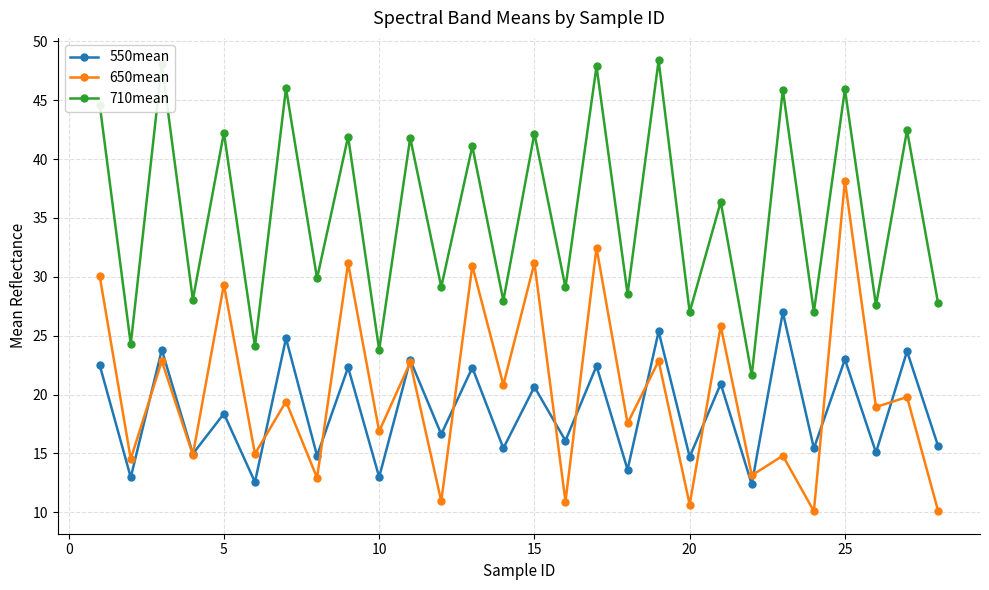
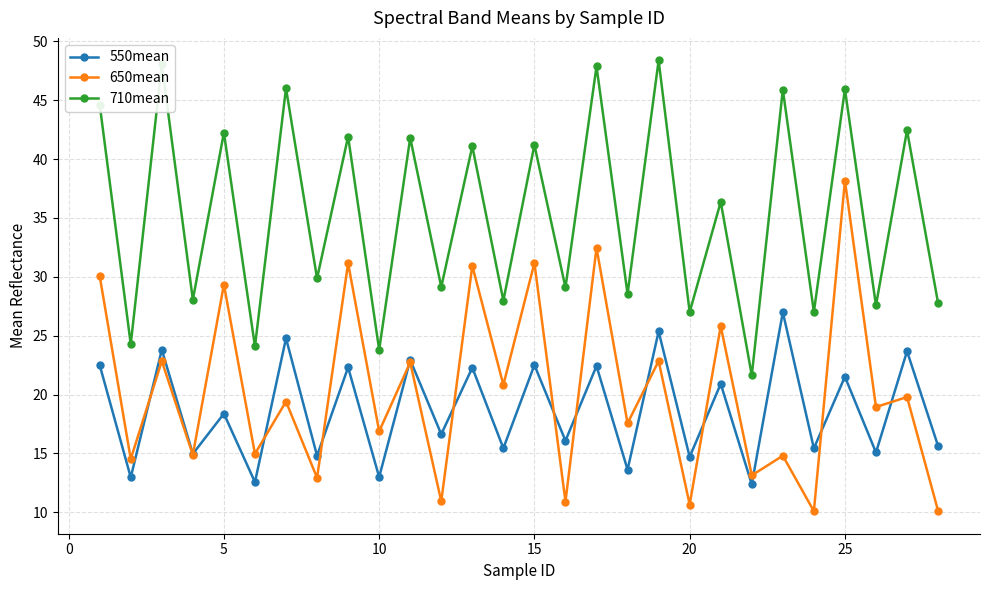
550mean, 15: 20.6 -> 22.5
710mean, 15: 42.2 -> 41.2
550mean, 25: 23.0 -> 21.5
